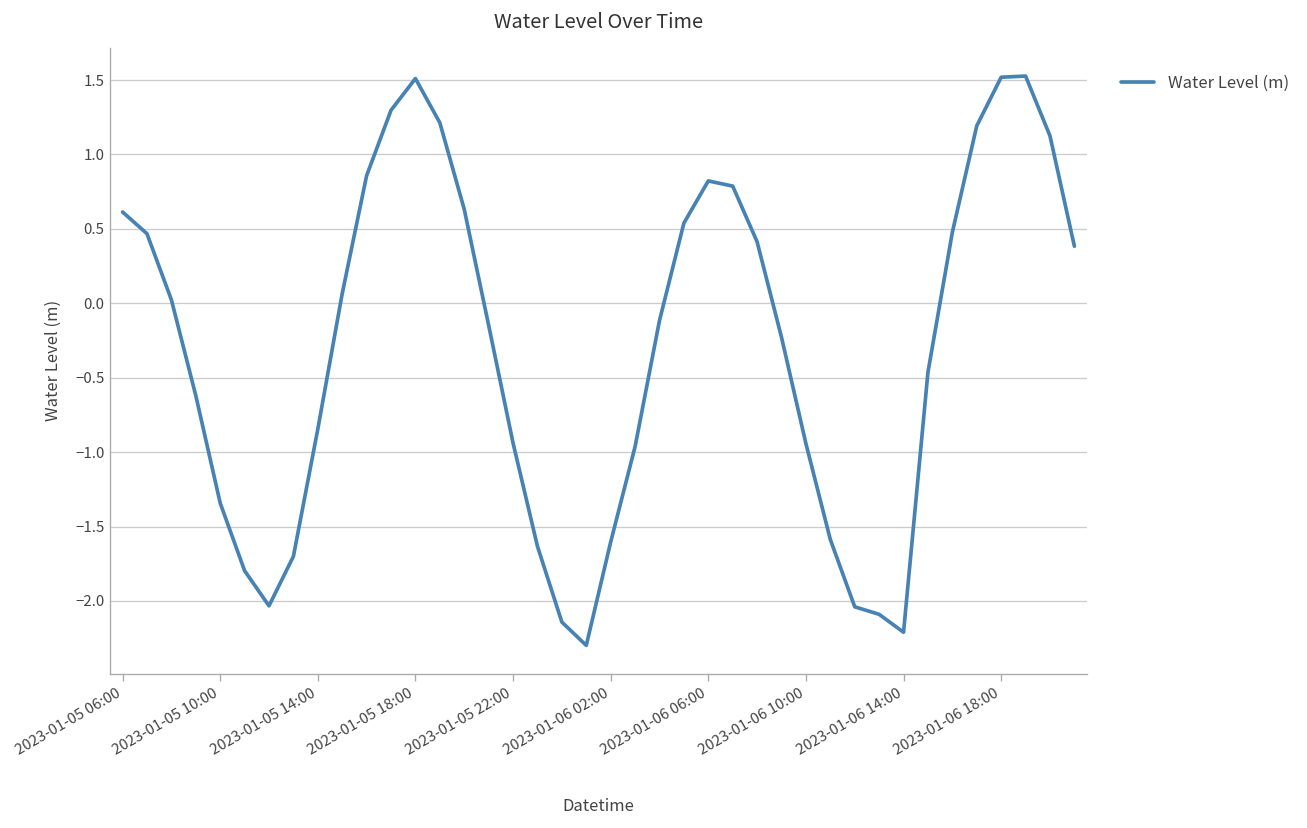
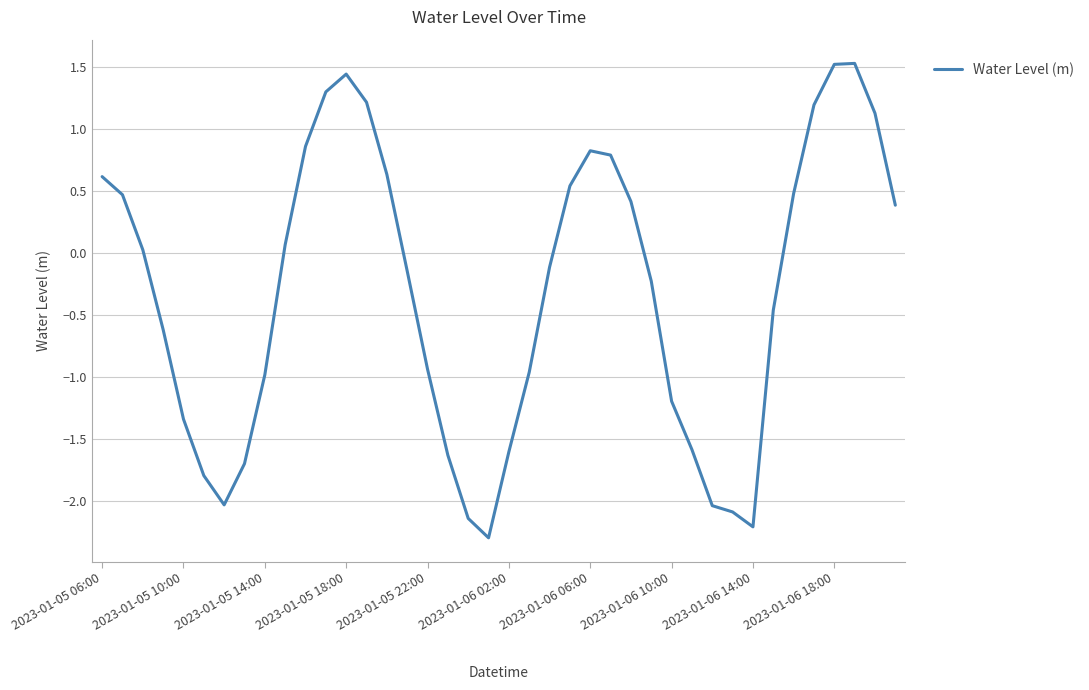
2023-01-05 14:00: -0.85 -> -0.98
2023-01-05 18:00: 1.51 -> 1.44
2023-01-06 10:00: -0.94 -> -1.20
